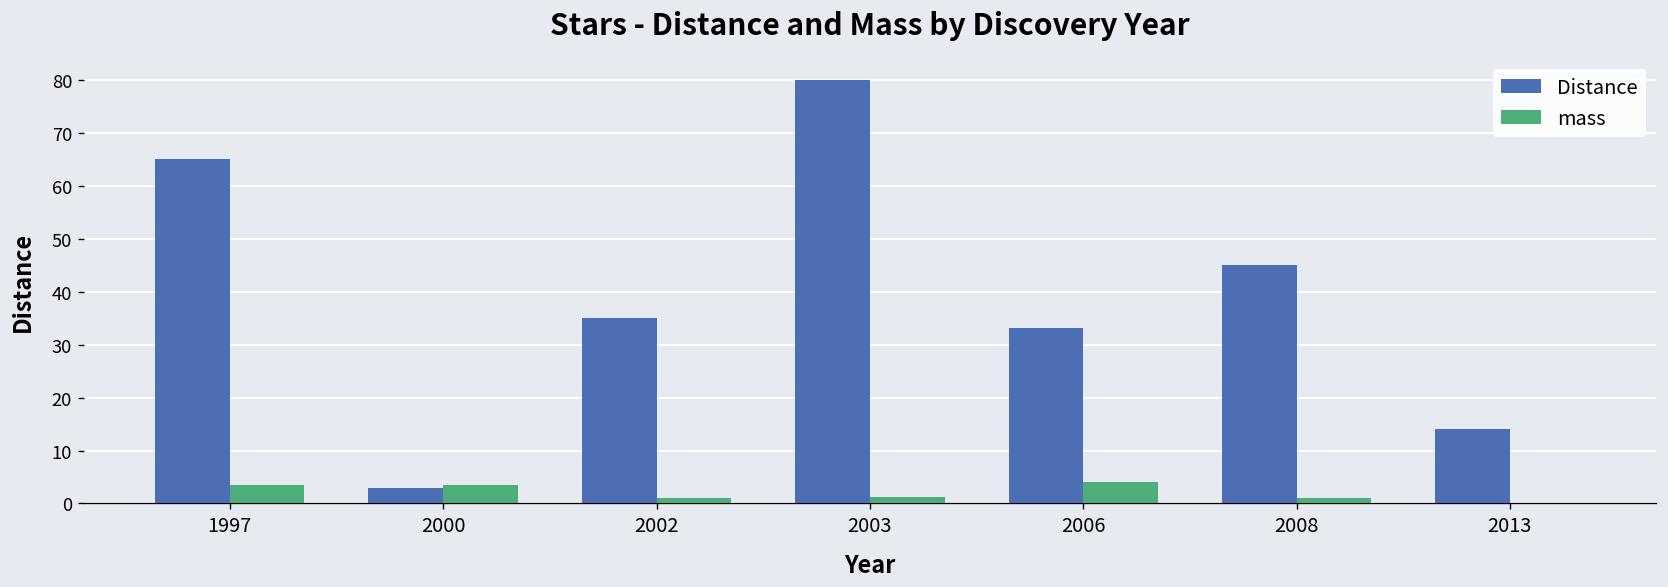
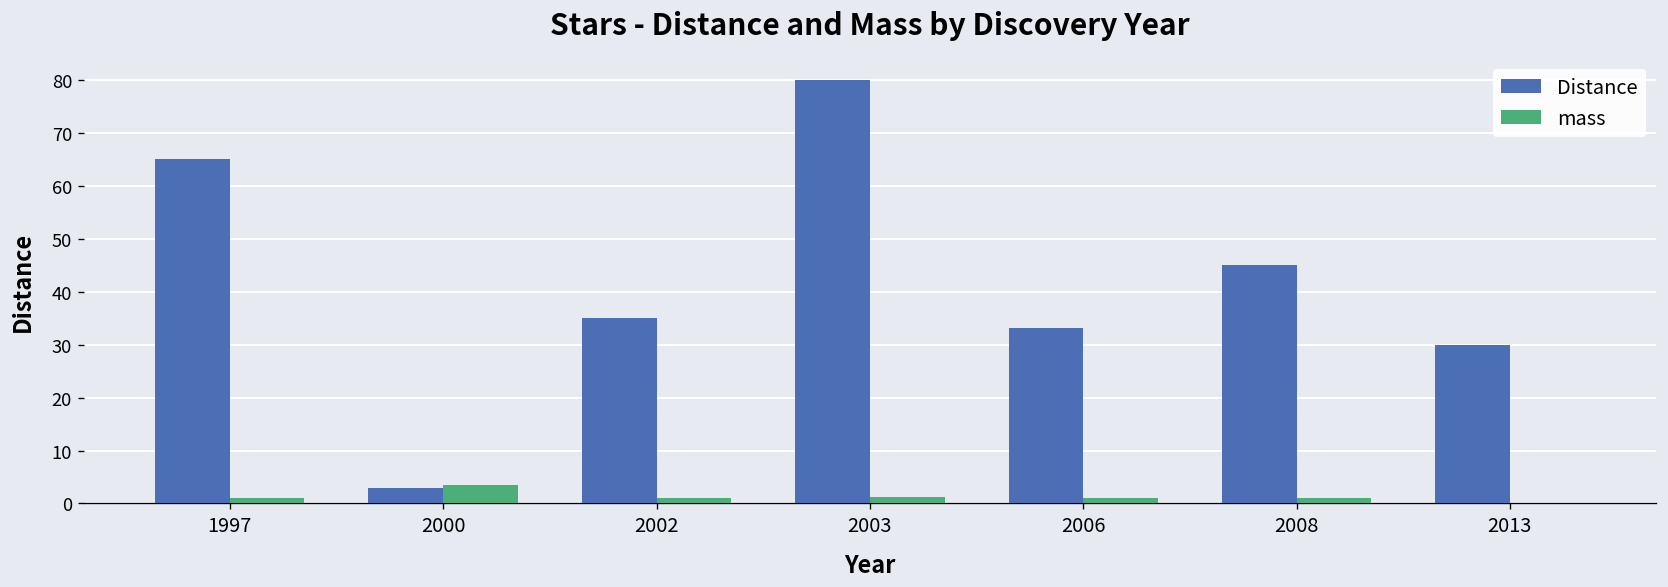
mass, 1997: 3 -> 1
mass, 2006: 4 -> 1
Distance, 2013: 14 -> 30
